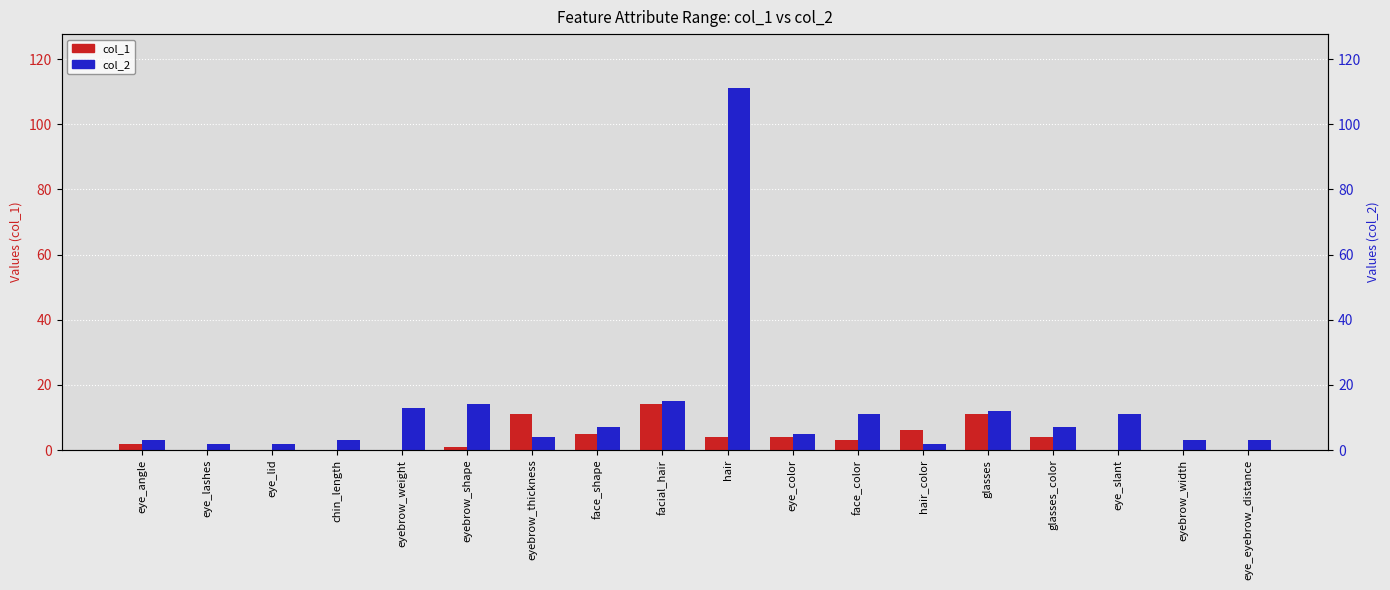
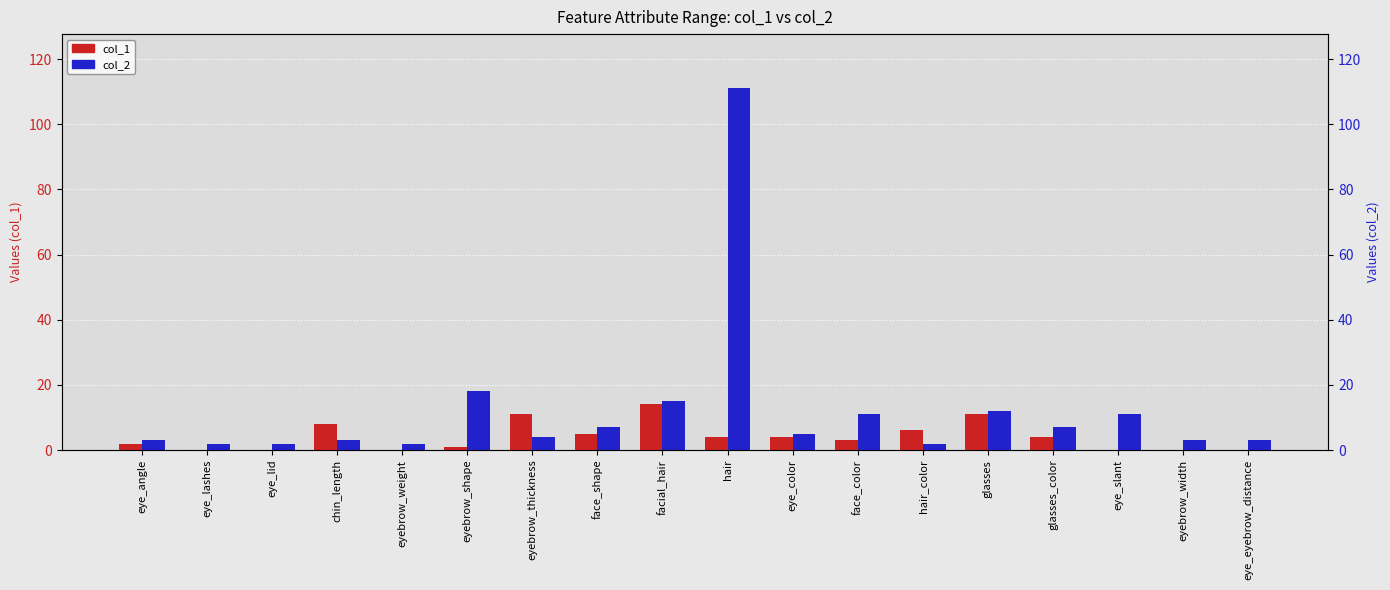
col_1, chin_length: 0 -> 8
col_2, eyebrow_weight: 13 -> 2
col_2, eyebrow_shape: 14 -> 18
